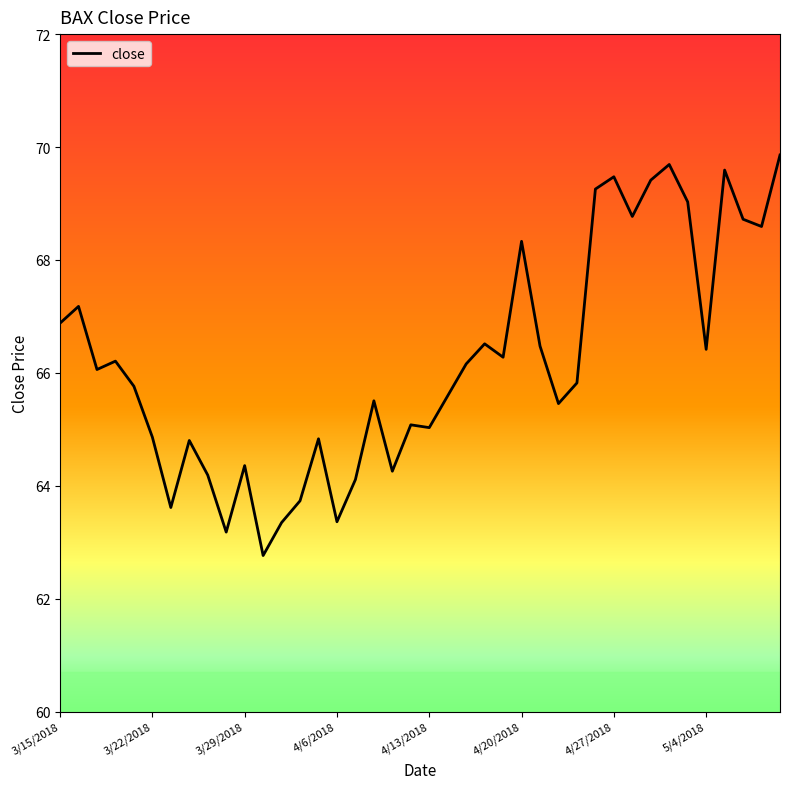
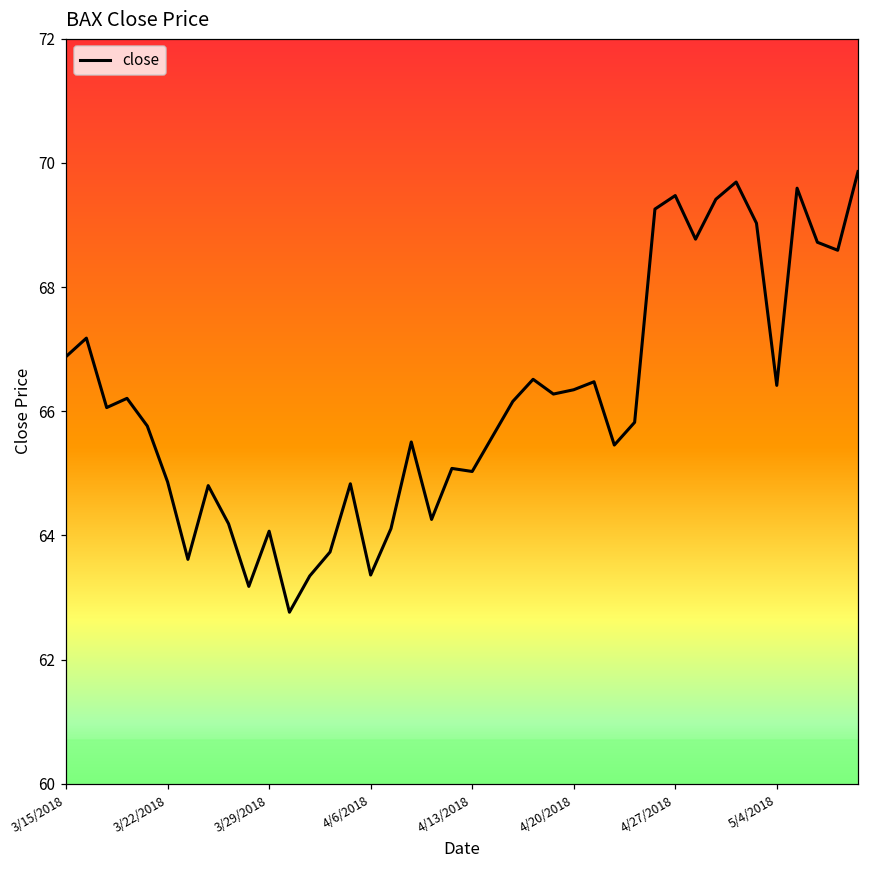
3/29/2018: 64.4 -> 64.1
4/20/2018: 68.3 -> 66.3
